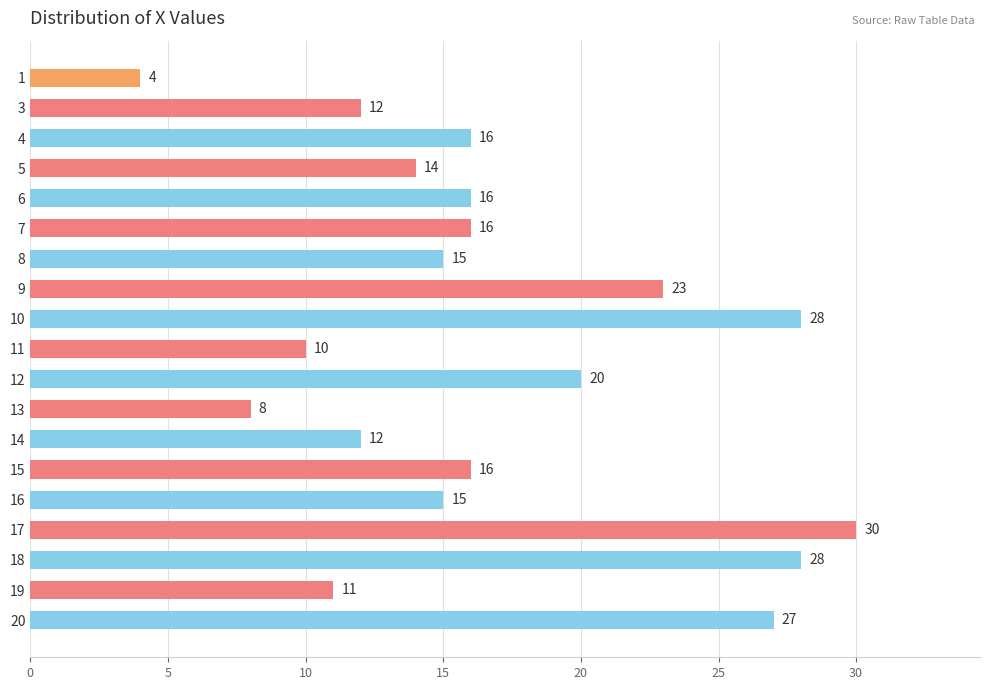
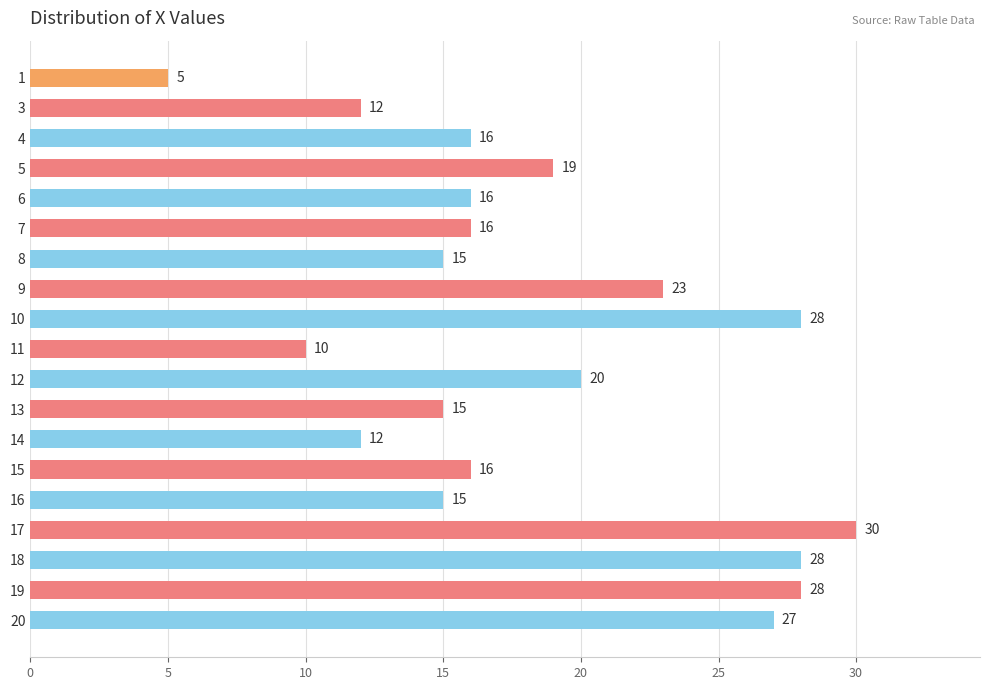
1: 4 -> 5
5: 14 -> 19
13: 8 -> 15
19: 11 -> 28
